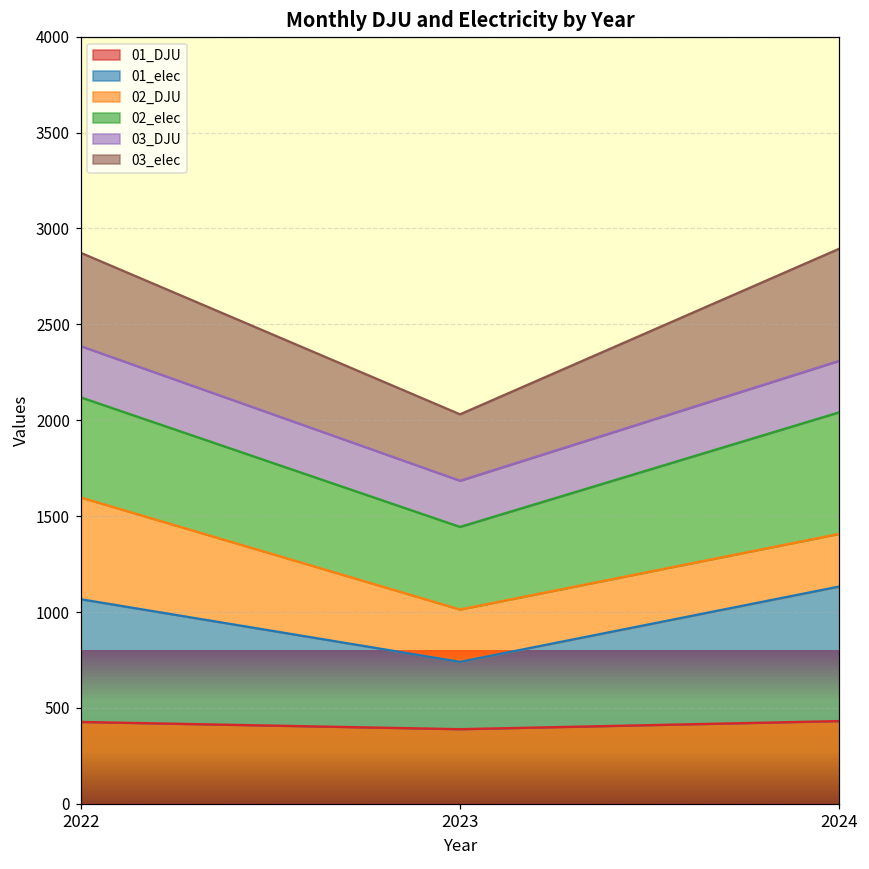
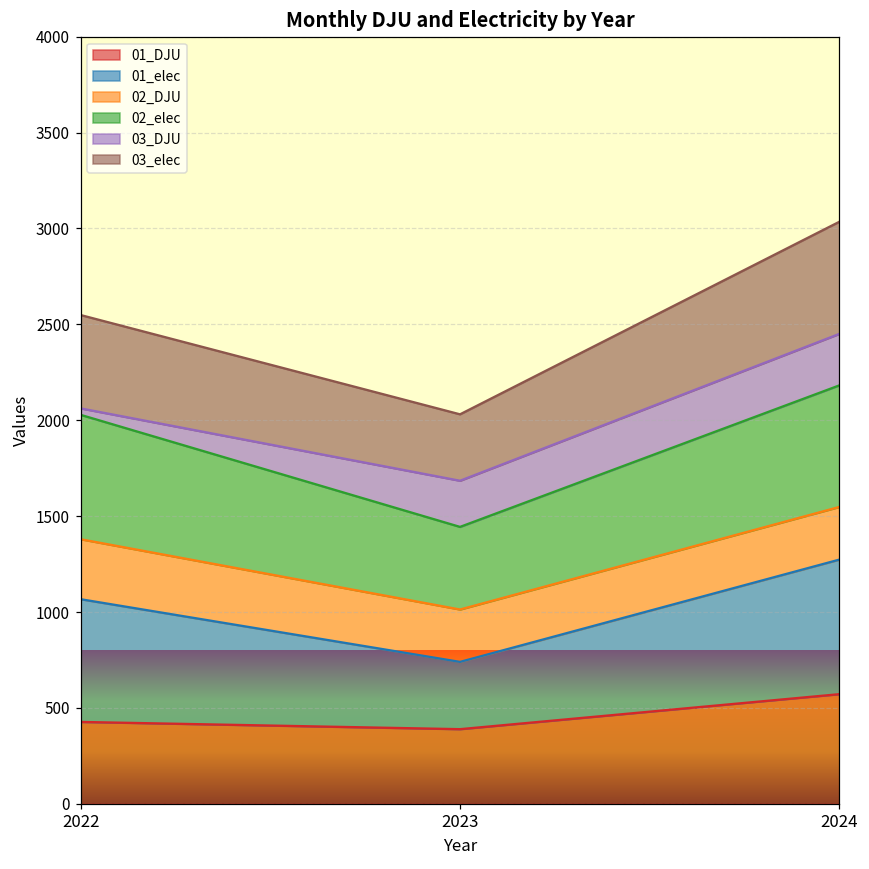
02_DJU, 2022: 530 -> 310
02_elec, 2022: 520 -> 650
03_DJU, 2022: 270 -> 30
01_DJU, 2024: 430 -> 570
